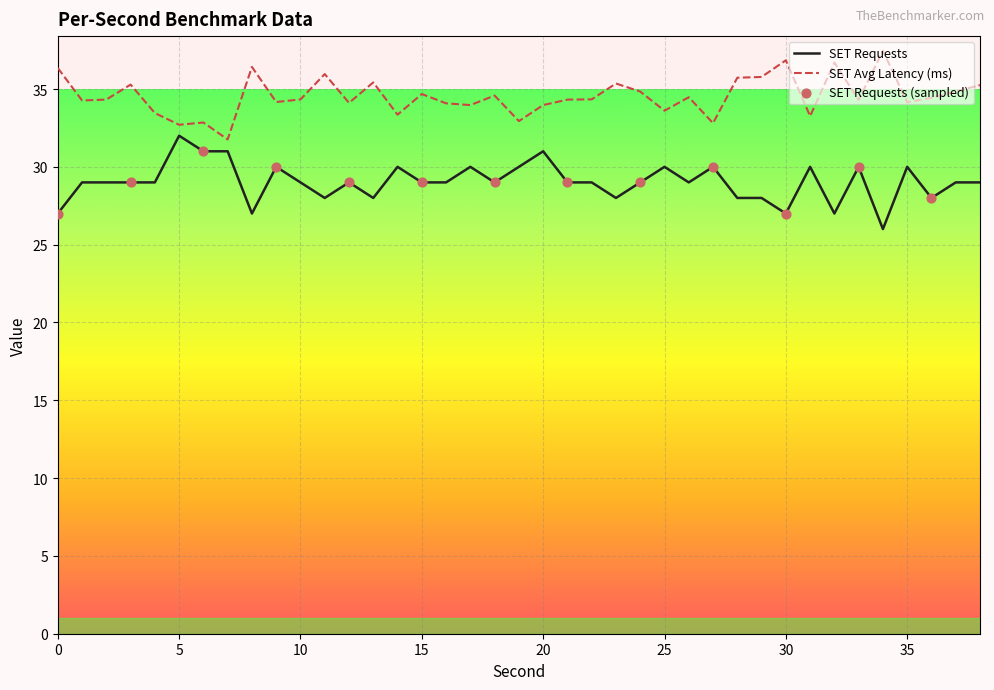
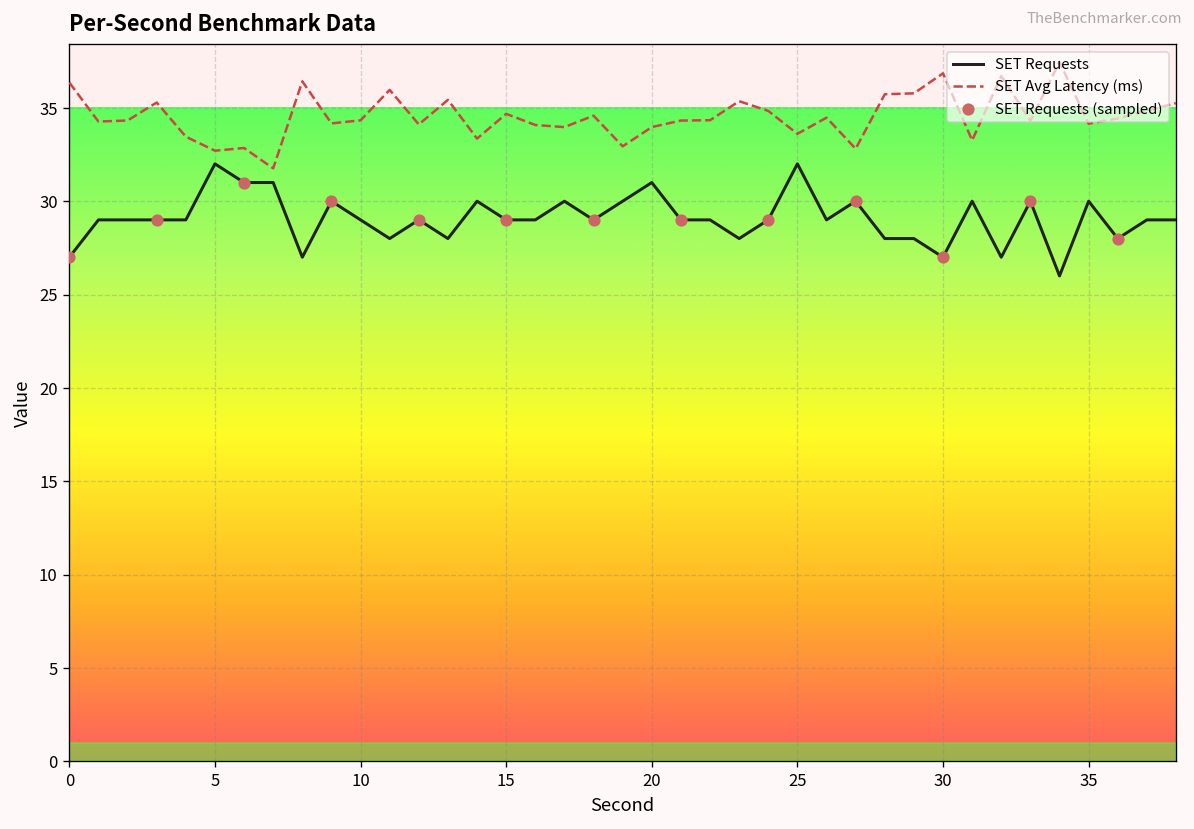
SET Requests, 25: 30 -> 32
